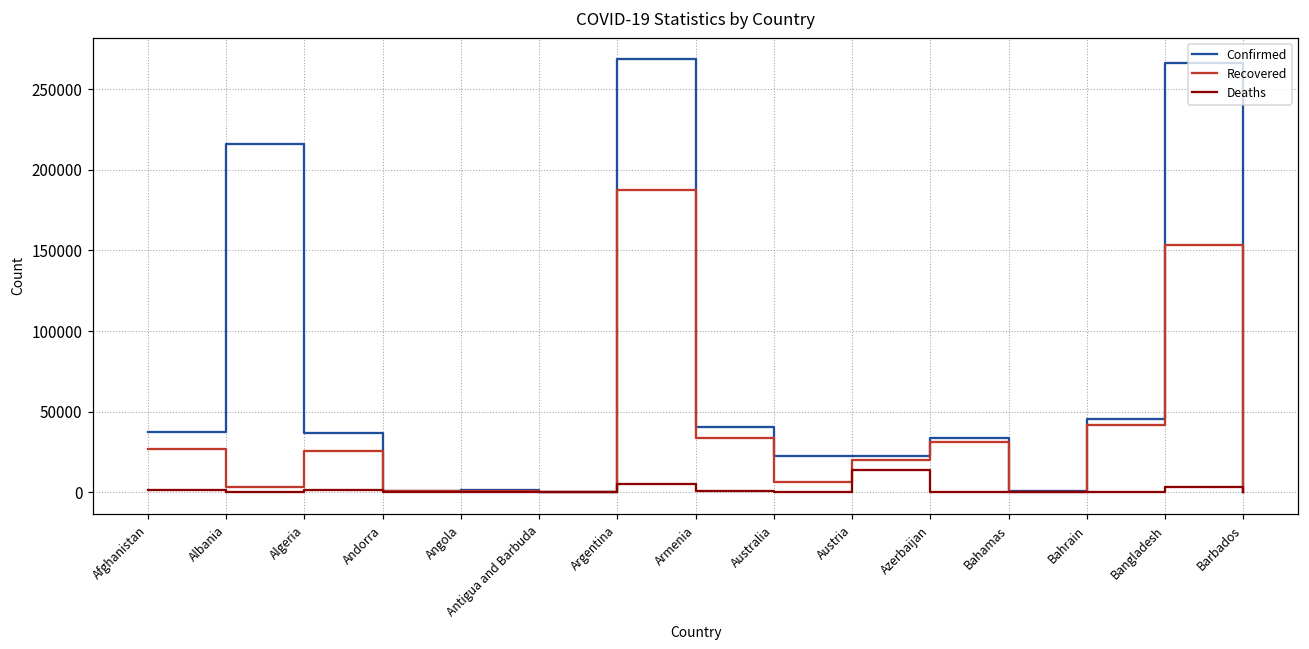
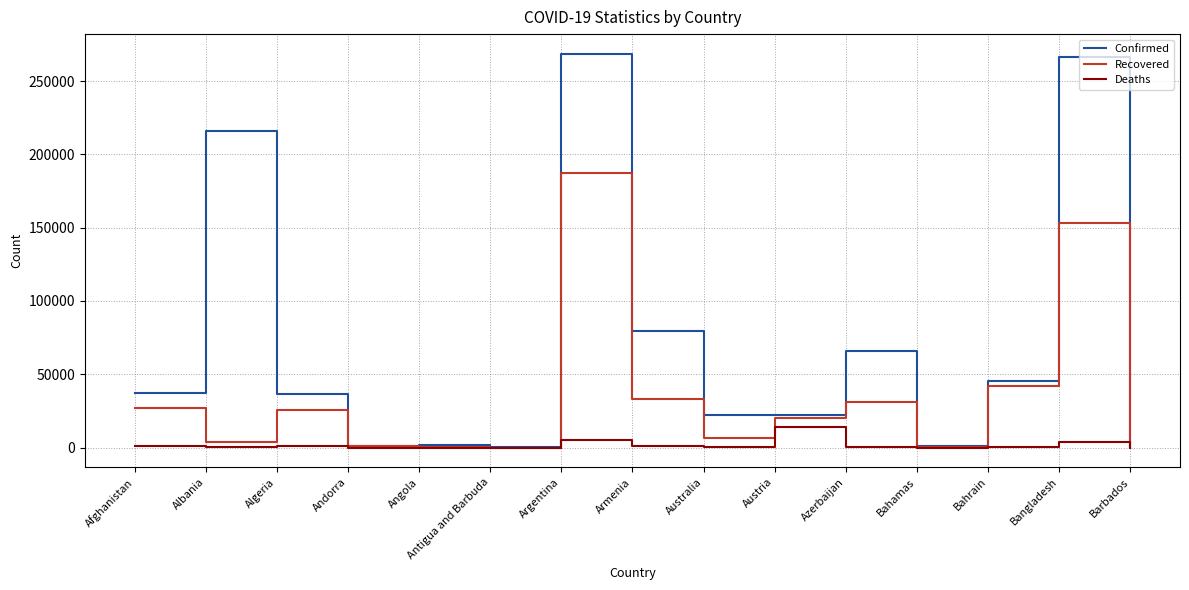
Confirmed, Armenia: 41000 -> 79000
Confirmed, Azerbaijan: 34000 -> 66000
